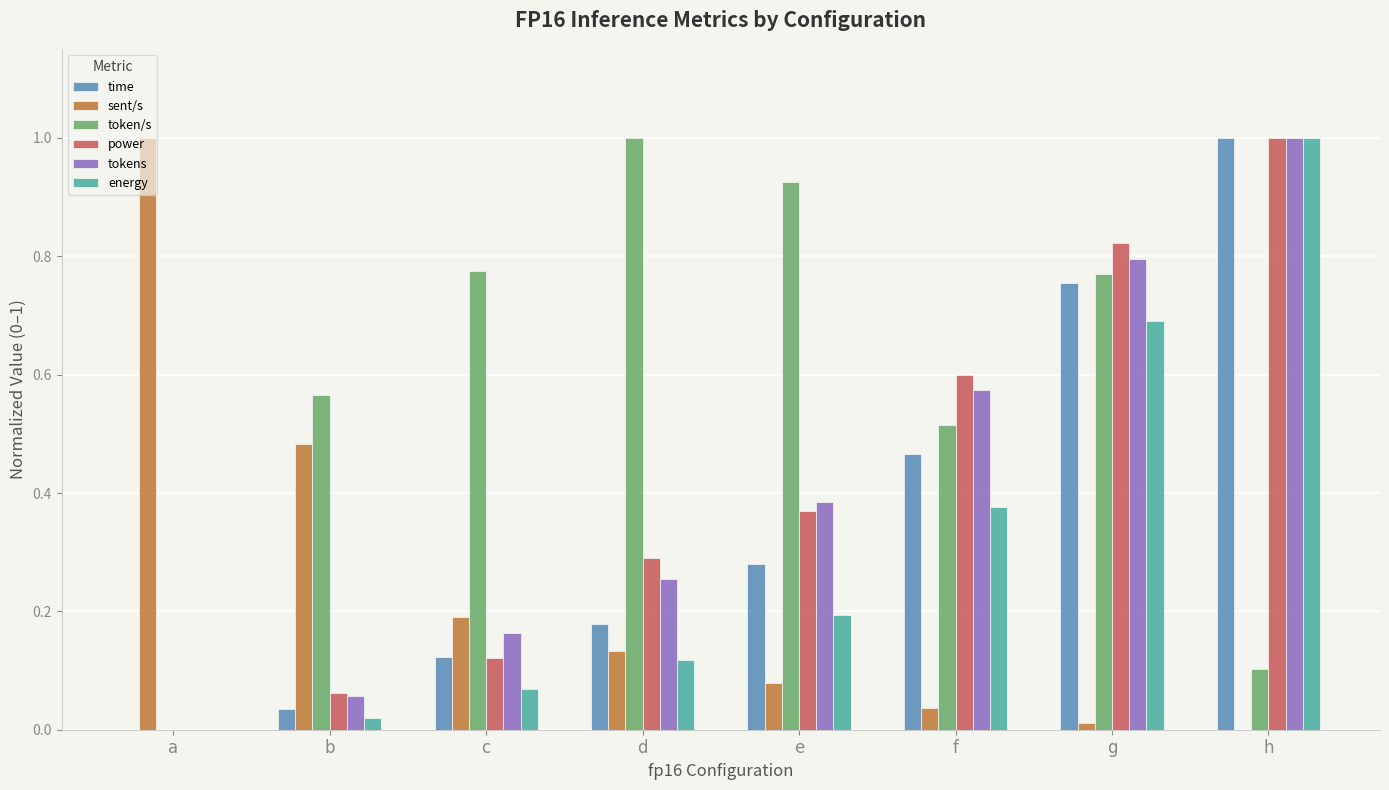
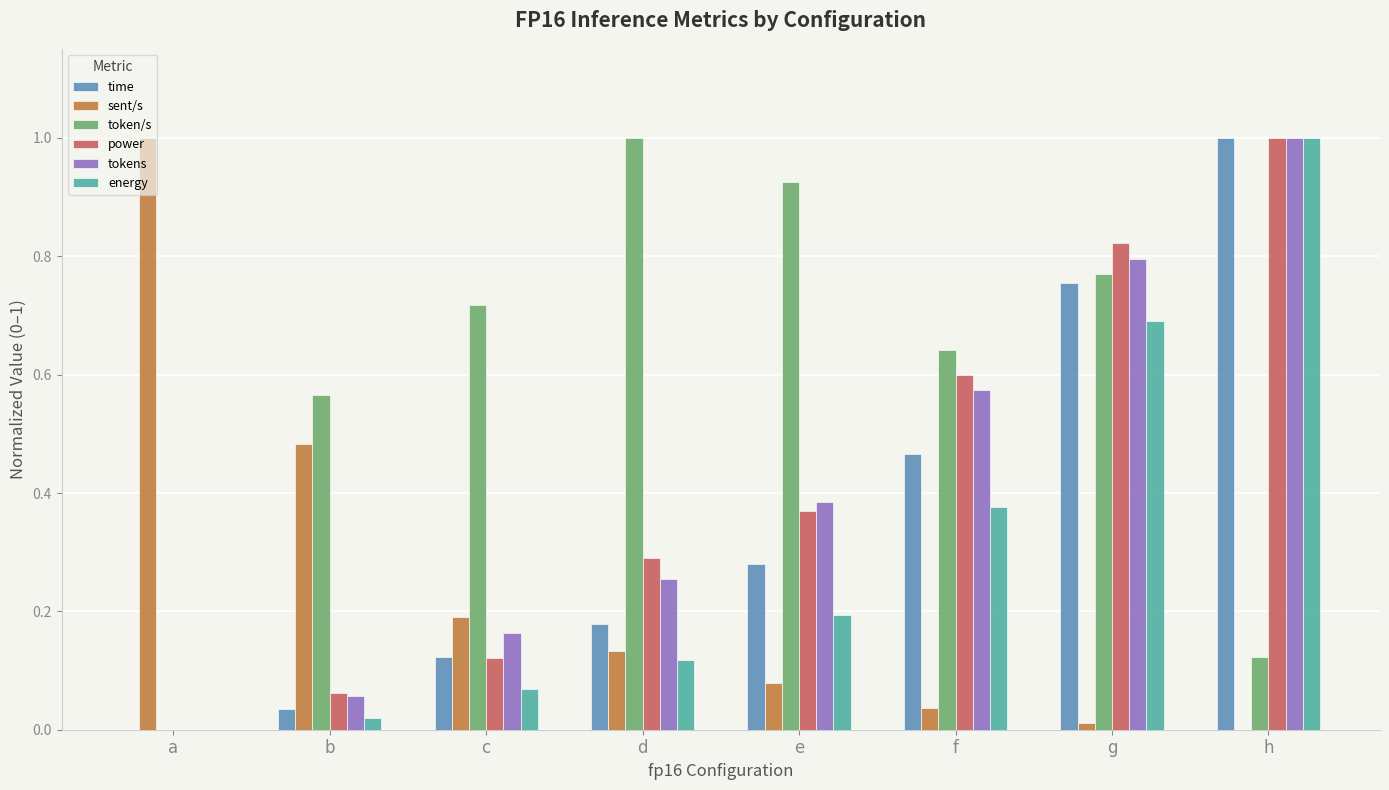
token/s, c: 0.78 -> 0.72
token/s, f: 0.51 -> 0.64
token/s, h: 0.10 -> 0.12
